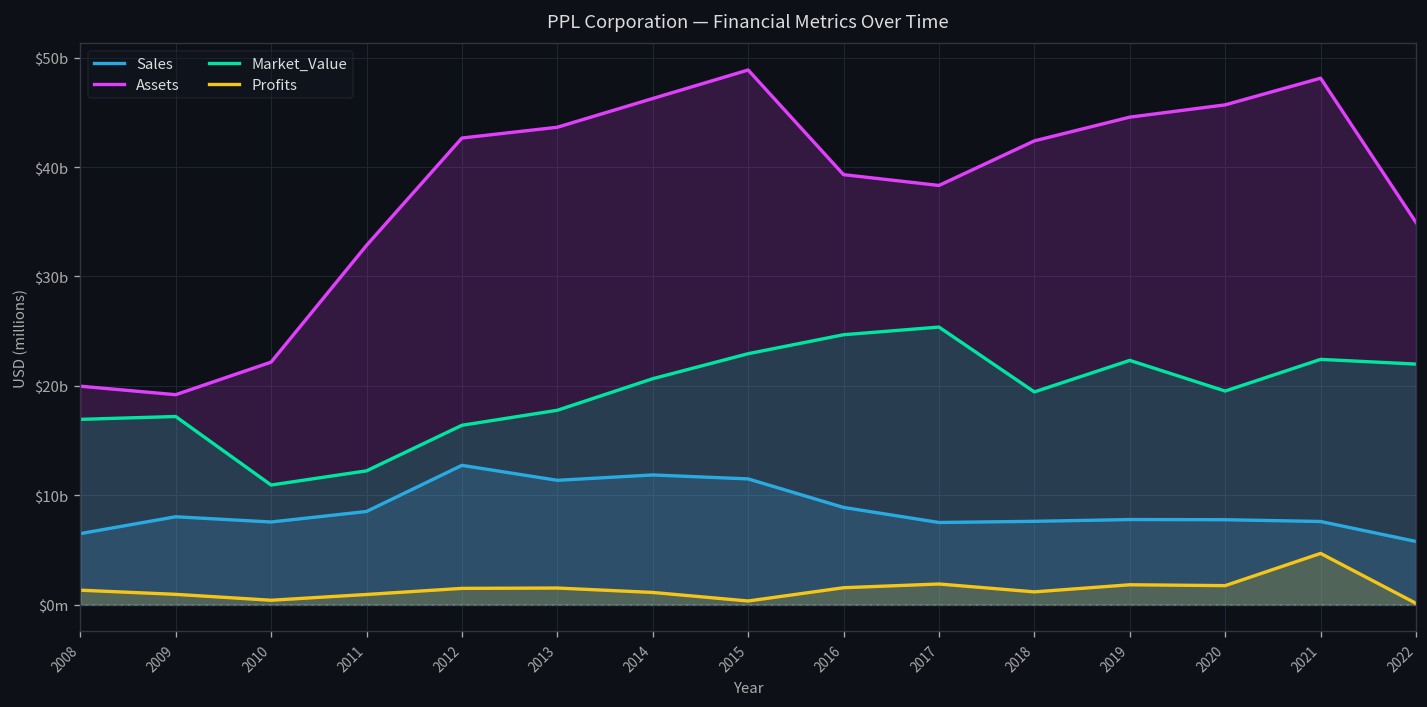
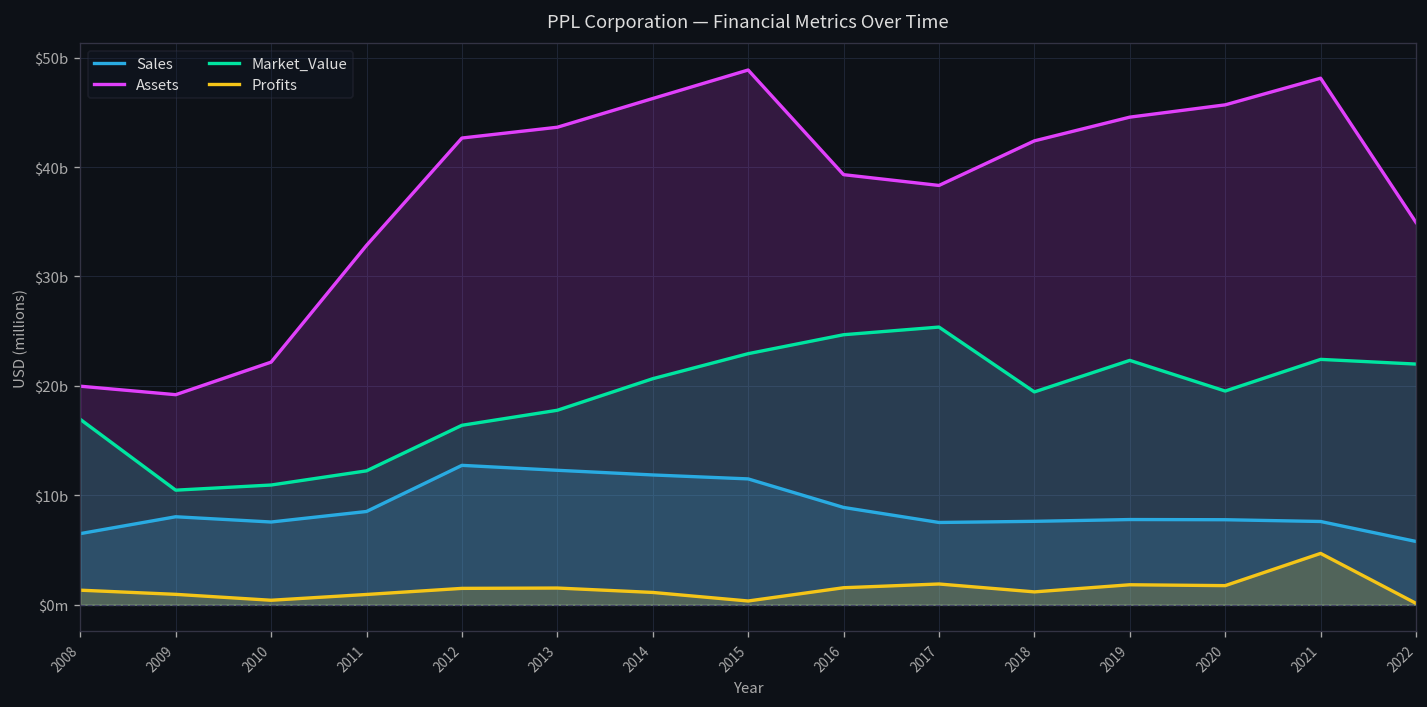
Market_Value, 2009: $17b -> $10b
Sales, 2013: $11b -> $12b
